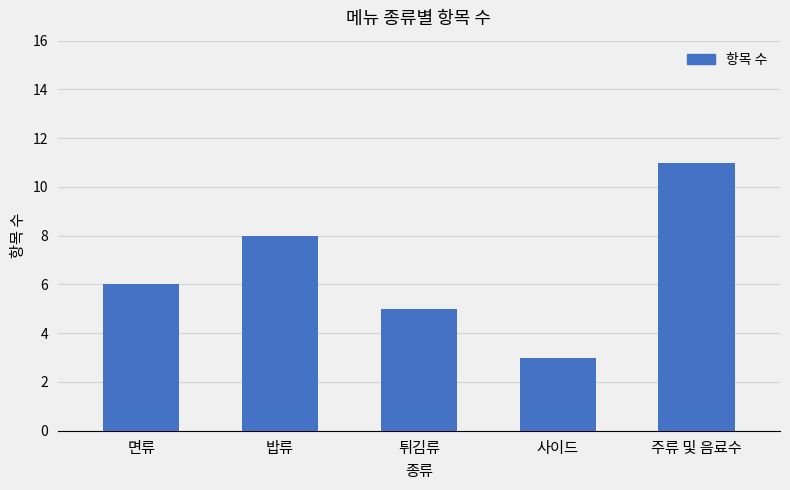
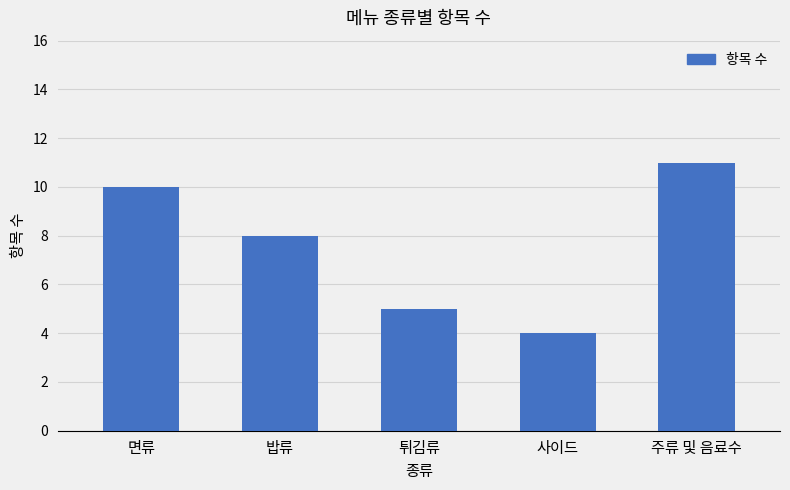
면류: 6 -> 10
사이드: 3 -> 4
